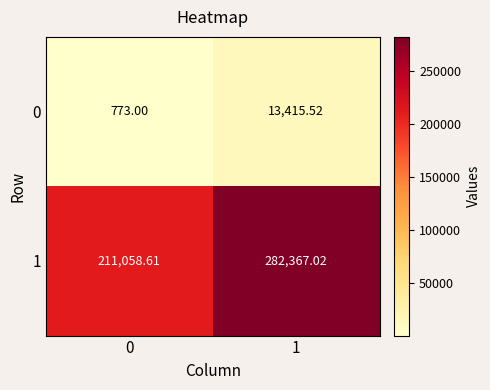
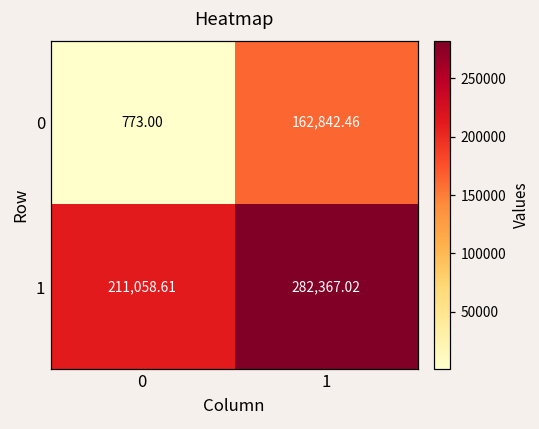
0, 1: 13,415.52 -> 162,842.46
